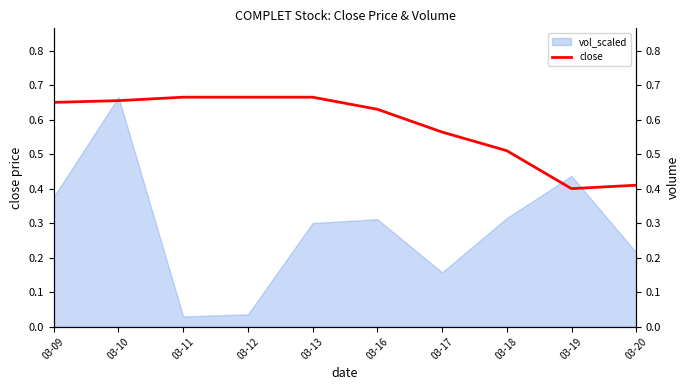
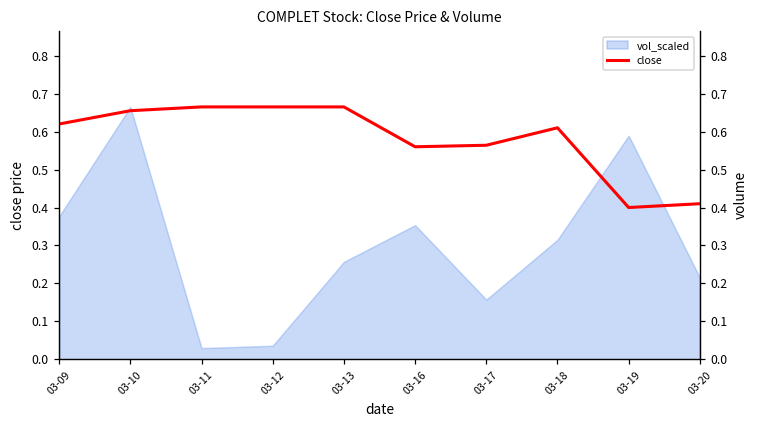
vol_scaled, 03-13: 0.30 -> 0.26
vol_scaled, 03-16: 0.31 -> 0.35
vol_scaled, 03-19: 0.44 -> 0.59
close, 03-09: 0.65 -> 0.62
close, 03-16: 0.63 -> 0.56
close, 03-18: 0.51 -> 0.61
